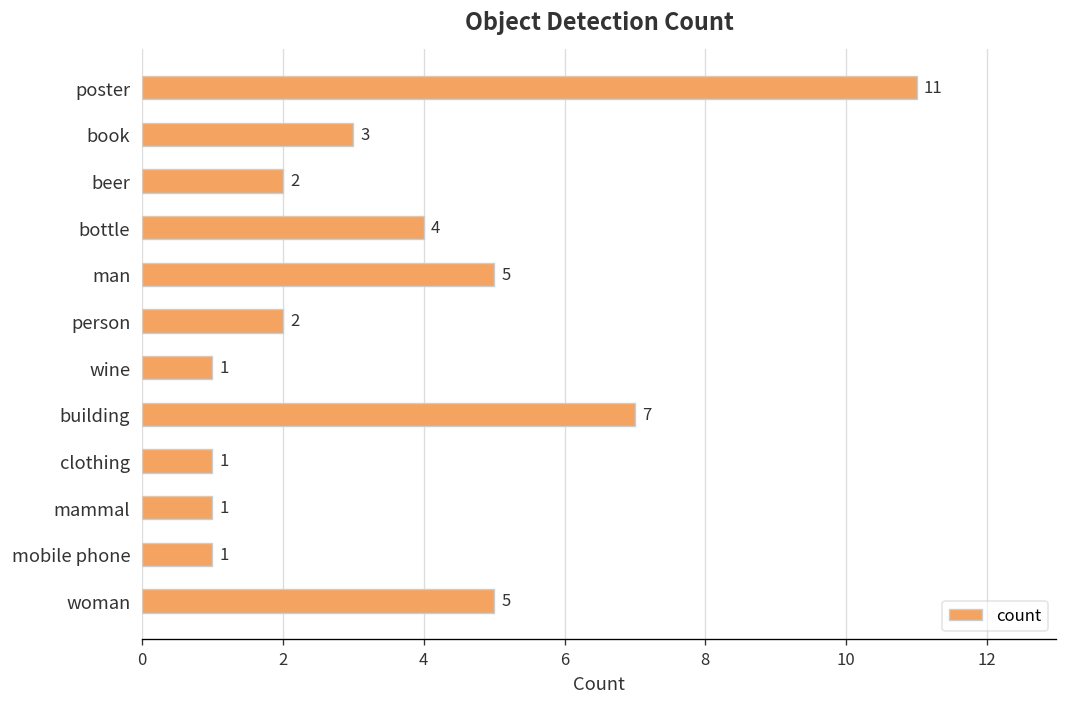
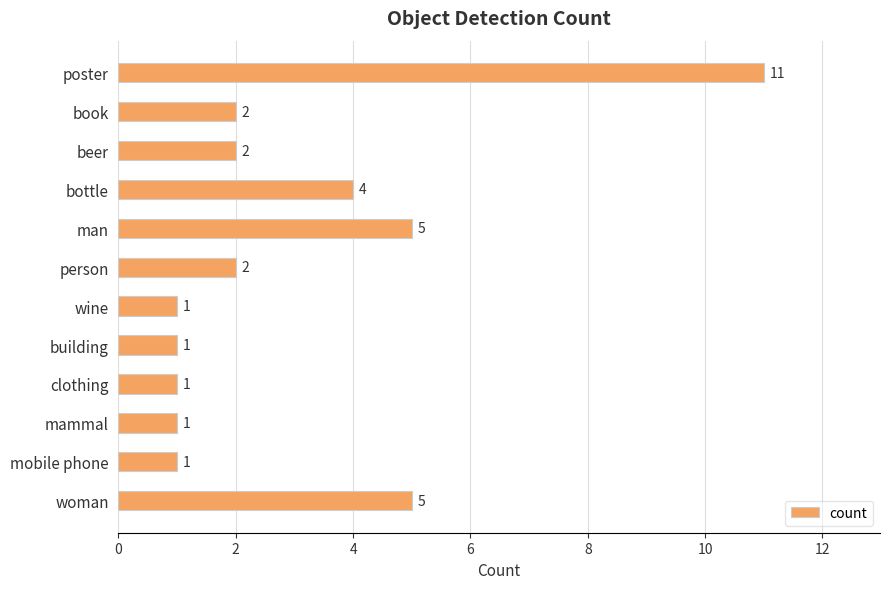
book: 3 -> 2
building: 7 -> 1
